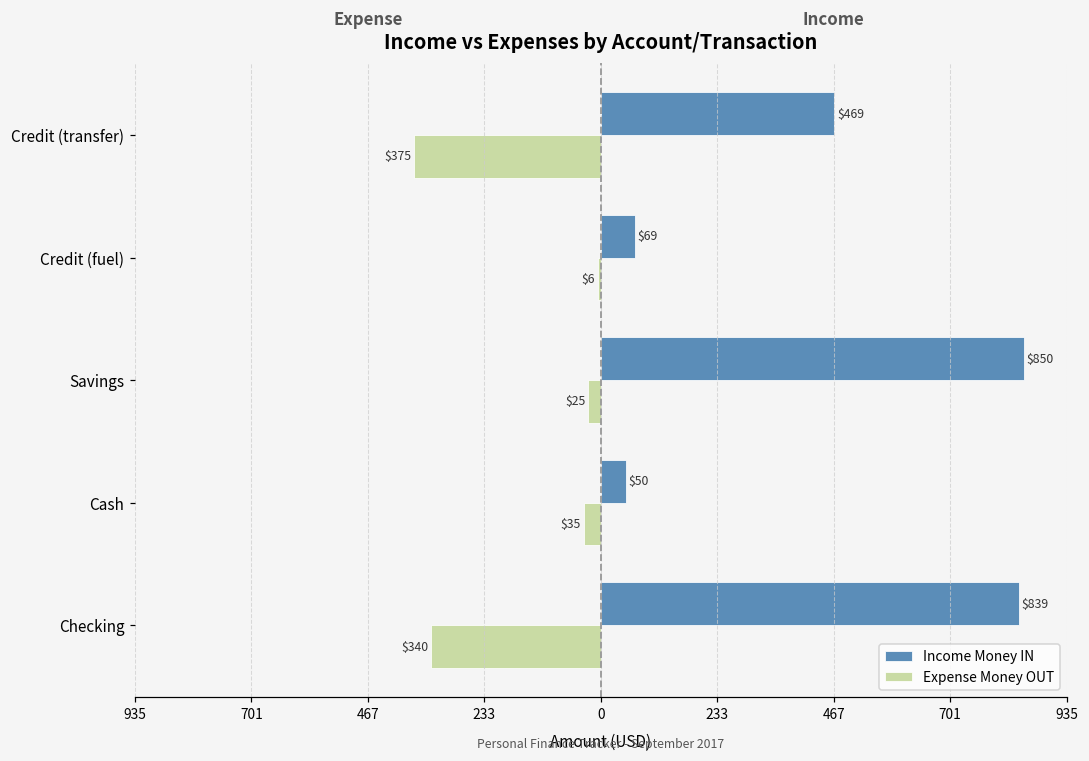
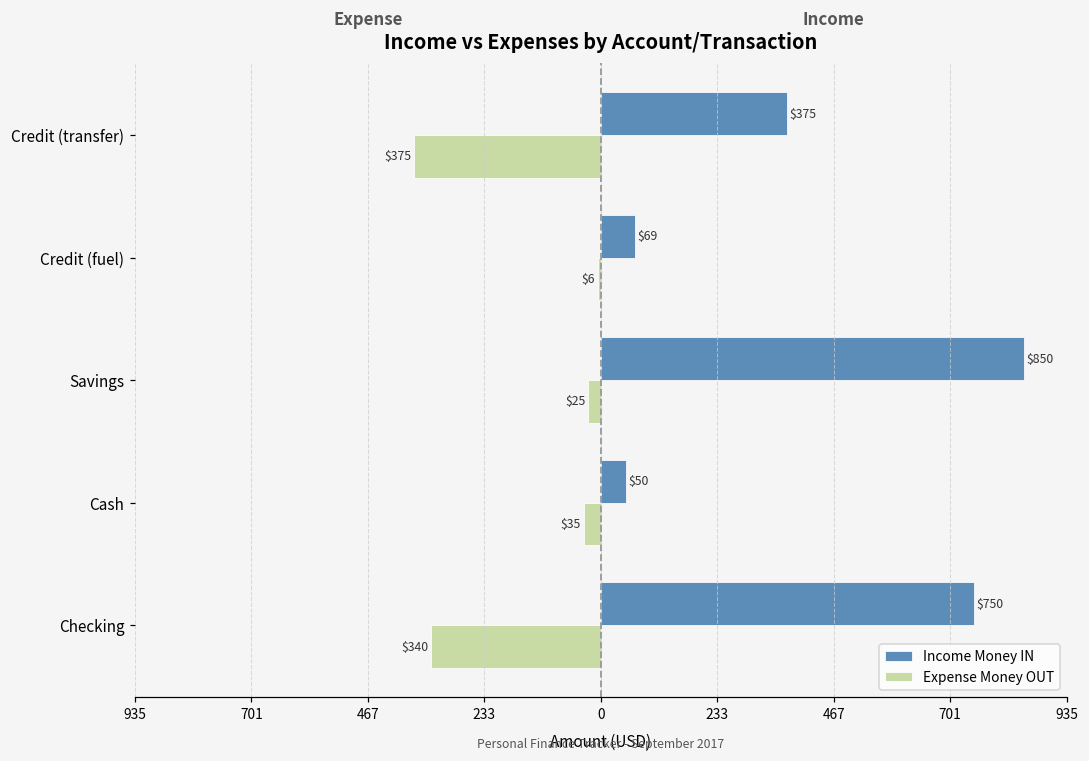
Income Money IN, Credit (transfer): $469 -> $375
Income Money IN, Checking: $839 -> $750
